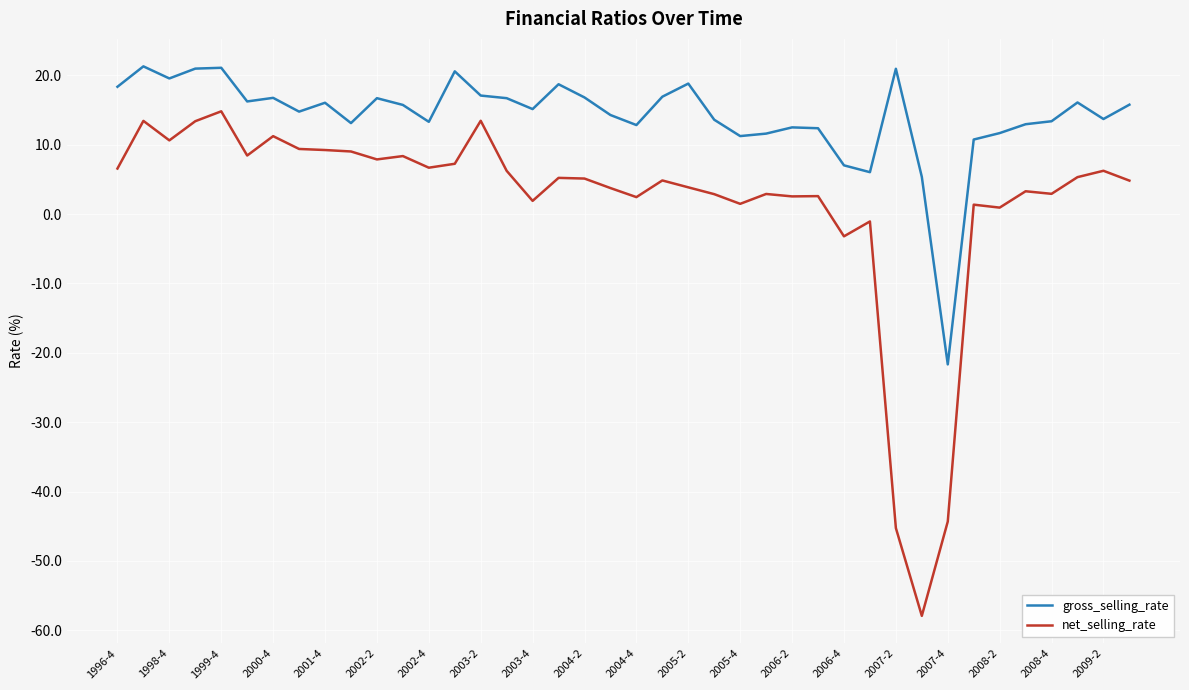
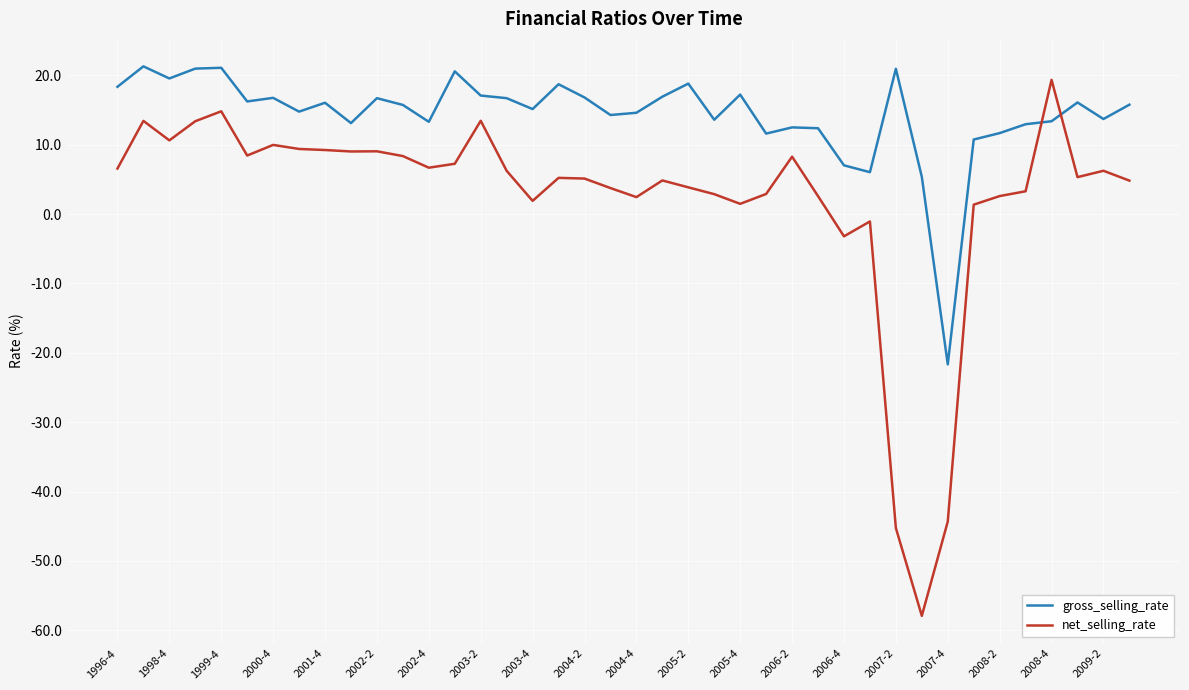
net_selling_rate, 2000-4: 11 -> 10
net_selling_rate, 2002-2: 8 -> 9
gross_selling_rate, 2004-4: 13 -> 15
gross_selling_rate, 2005-4: 11 -> 17
net_selling_rate, 2006-2: 3 -> 8
net_selling_rate, 2008-2: 1 -> 3
net_selling_rate, 2008-4: 3 -> 19
